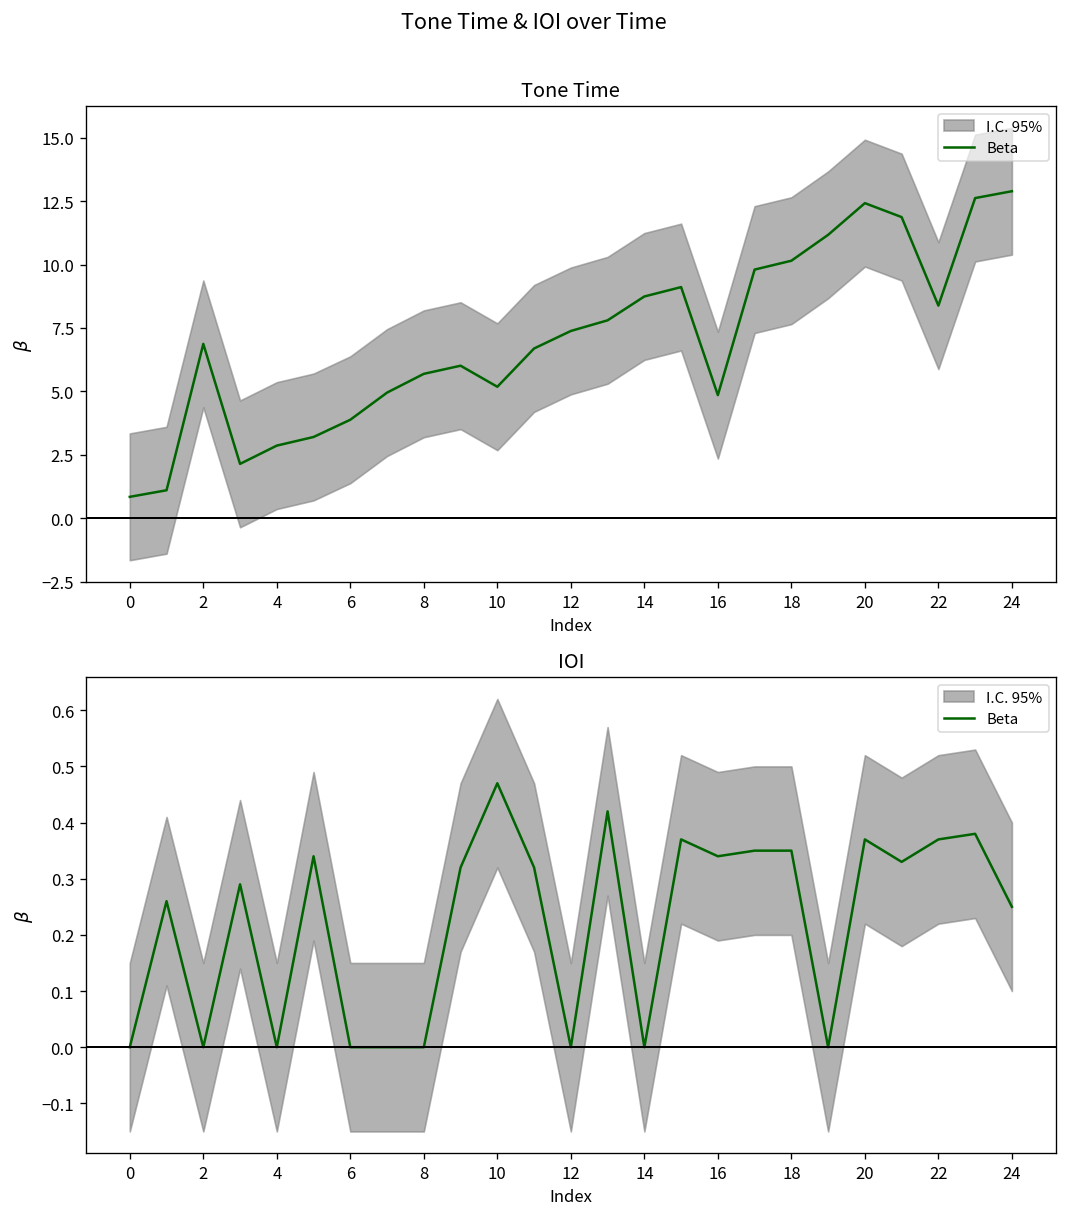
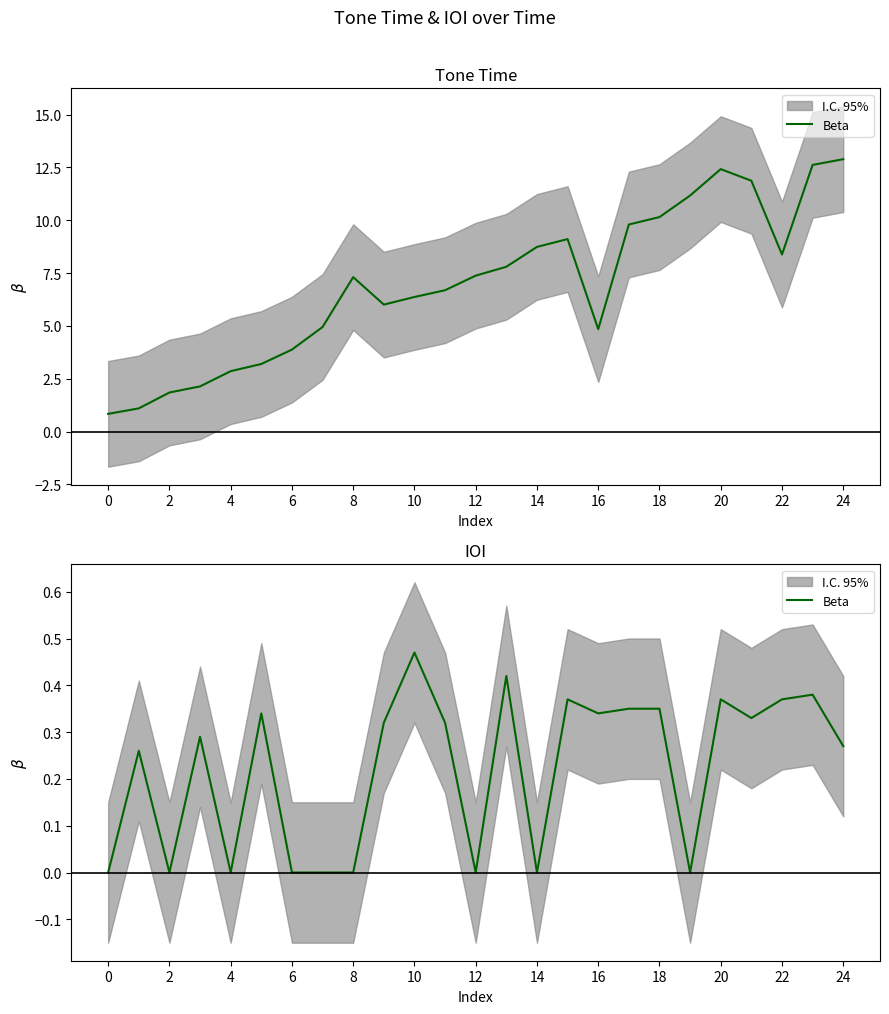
Tone Time, Beta, 2: 6.9 -> 1.9
Tone Time, Beta, 8: 5.7 -> 7.3
Tone Time, Beta, 10: 5.2 -> 6.4
IOI, Beta, 24: 0.25 -> 0.27
